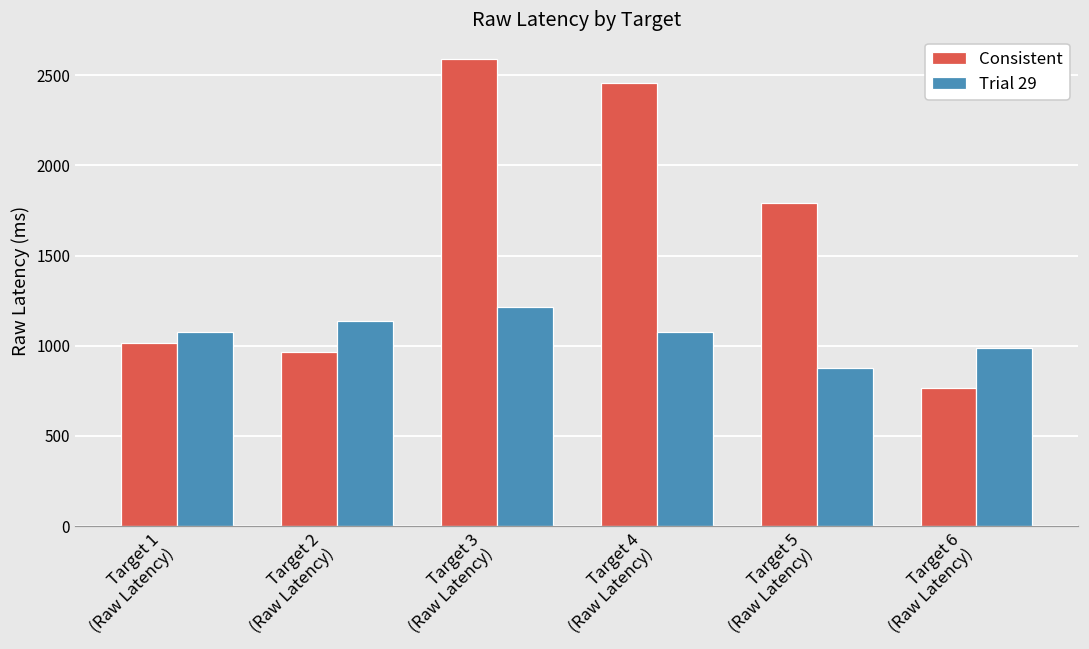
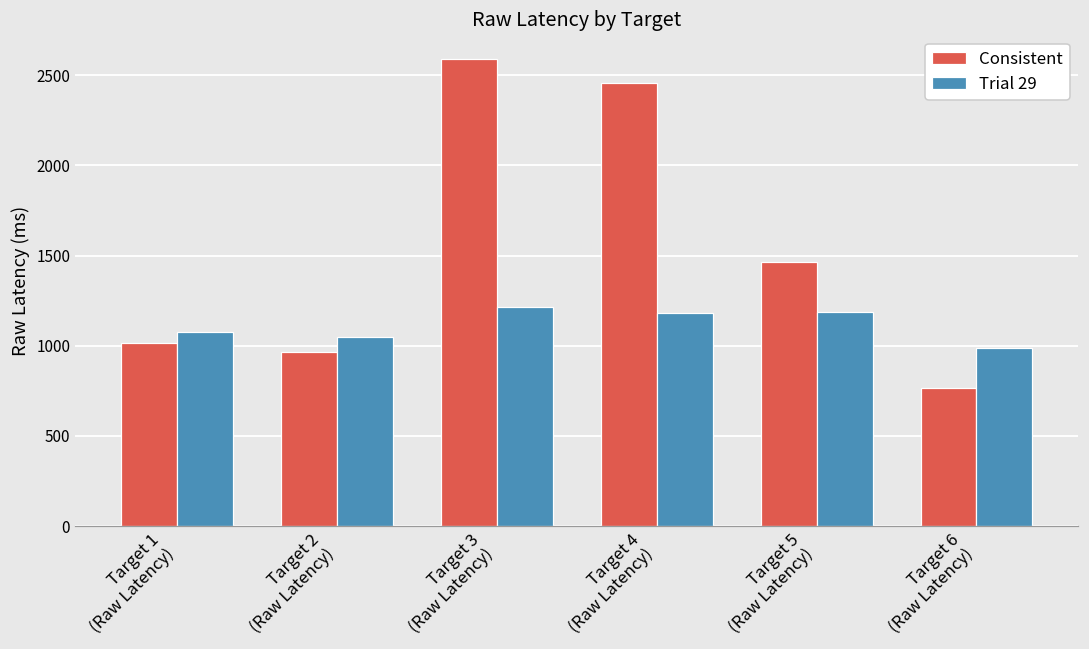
Trial 29, Target 2 (Raw Latency): 1140 -> 1050
Trial 29, Target 4 (Raw Latency): 1080 -> 1180
Consistent, Target 5 (Raw Latency): 1790 -> 1460
Trial 29, Target 5 (Raw Latency): 870 -> 1190
